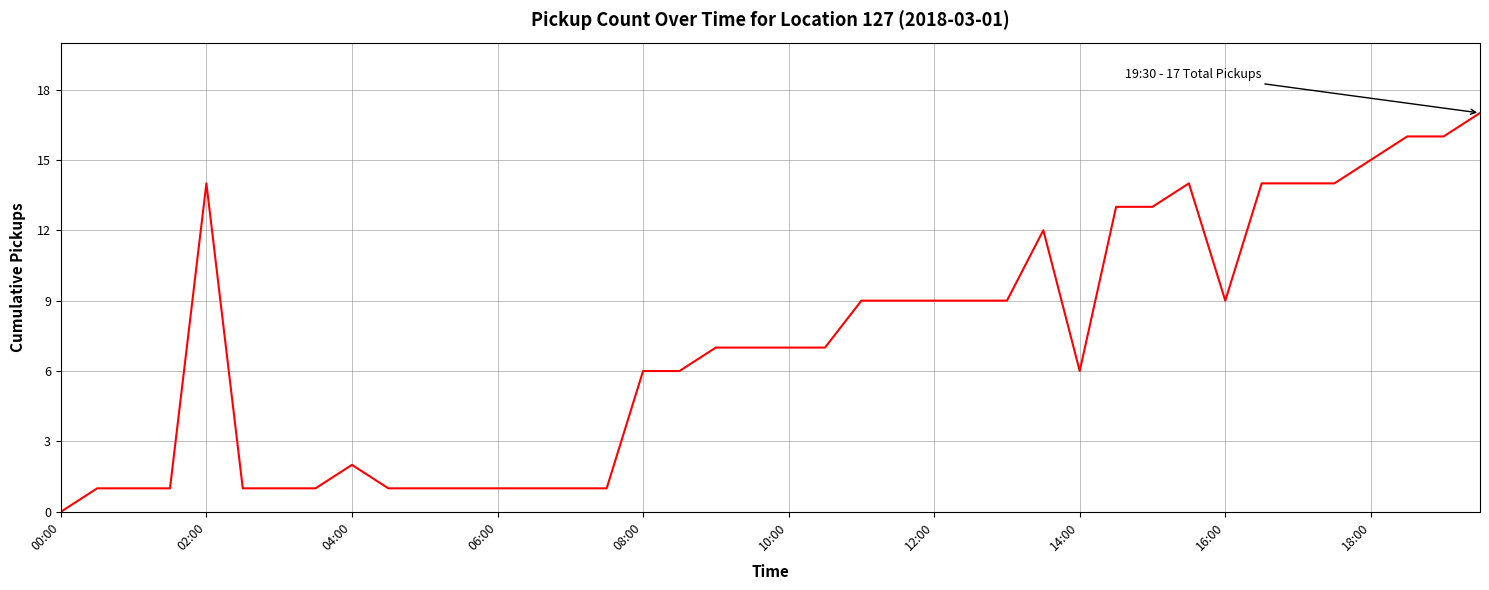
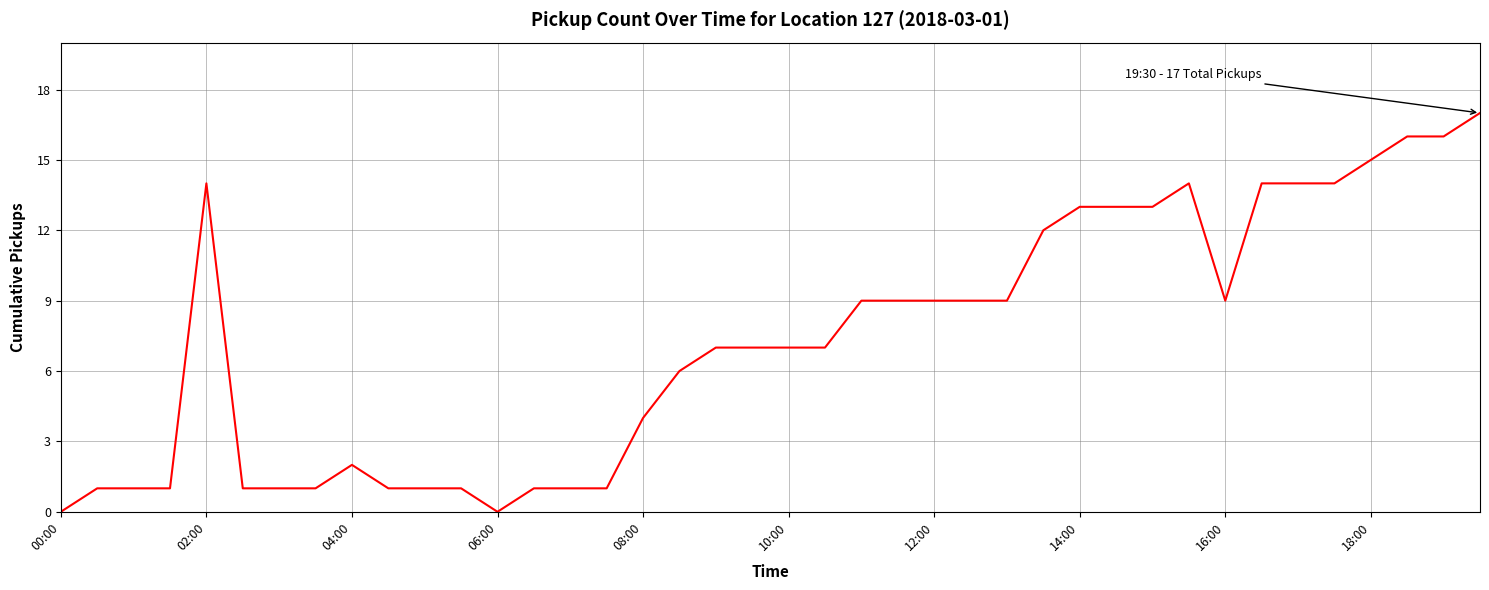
06:00: 1 -> 0
08:00: 6 -> 4
14:00: 6 -> 13
